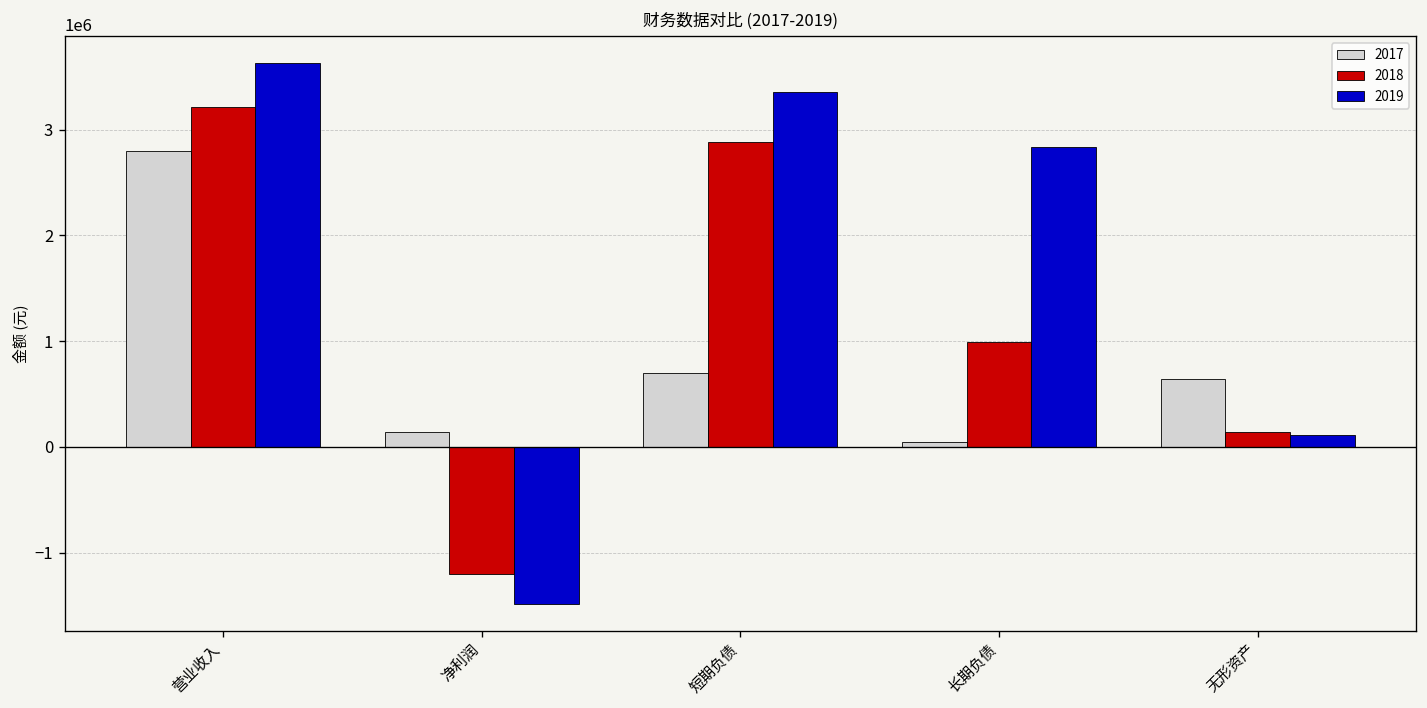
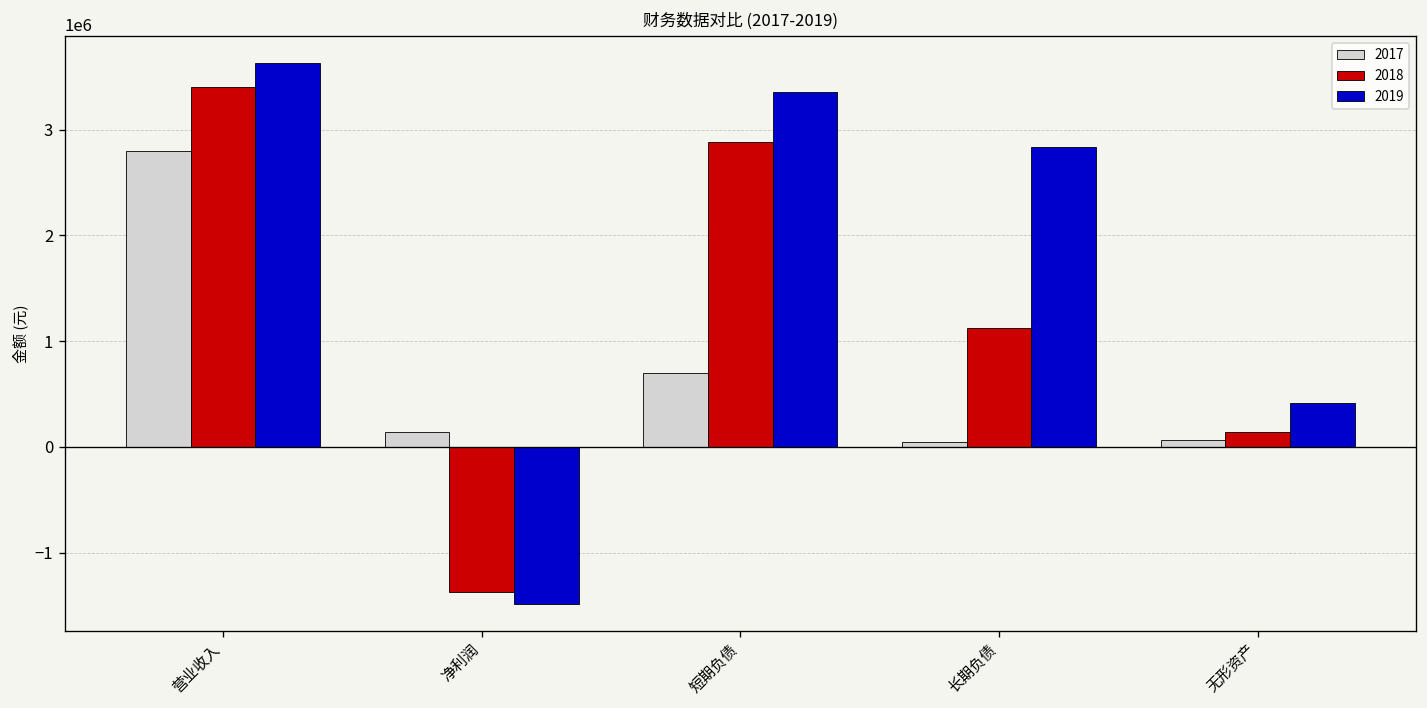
2018, 营业收入: 3200000 -> 3400000
2018, 净利润: -1200000 -> -1400000
2018, 长期负债: 1000000 -> 1100000
2017, 无形资产: 600000 -> 100000
2019, 无形资产: 100000 -> 400000
